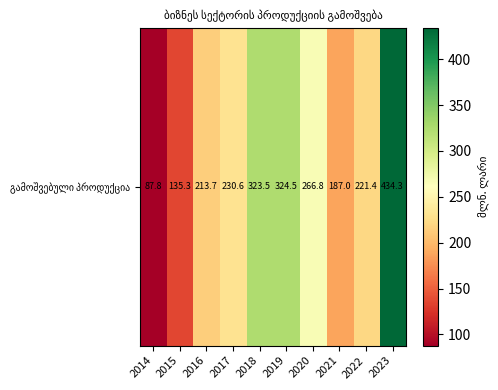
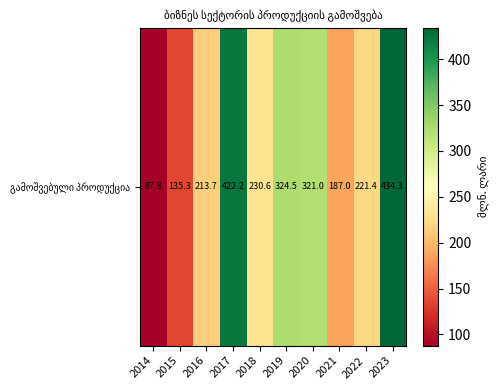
გამოშვებული პროდუქცია, 2017: 230.6 -> 422.2
გამოშვებული პროდუქცია, 2018: 323.5 -> 230.6
გამოშვებული პროდუქცია, 2020: 266.8 -> 321.0
